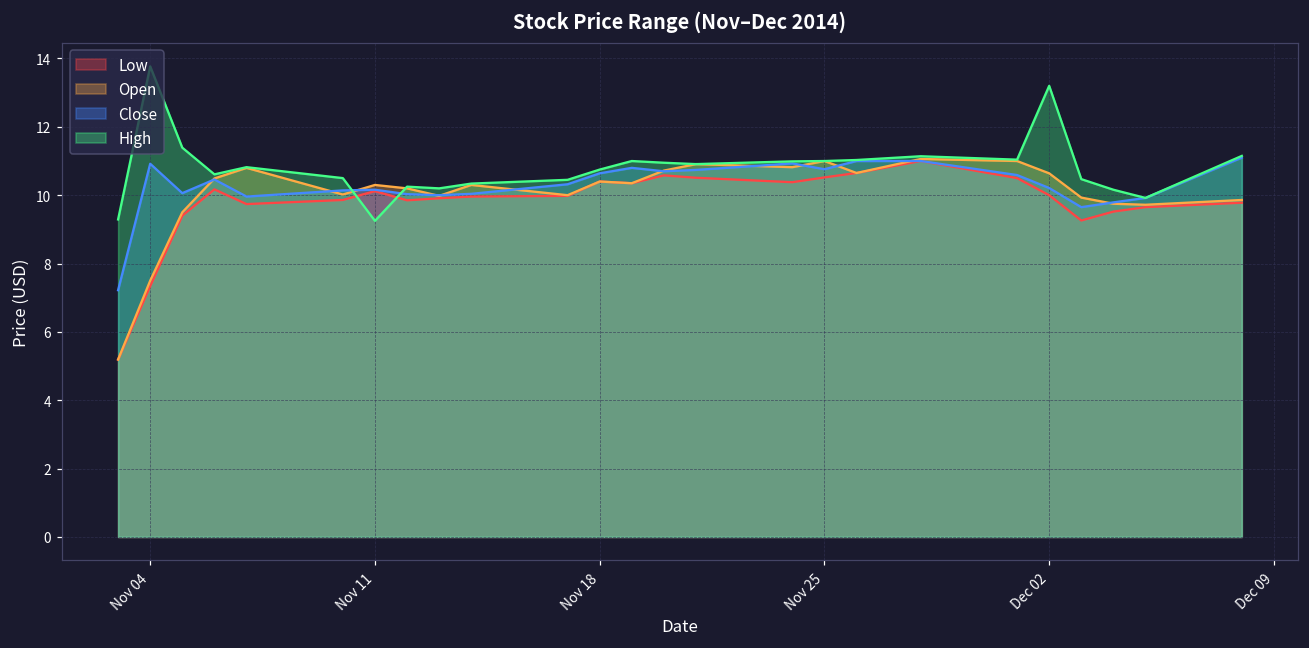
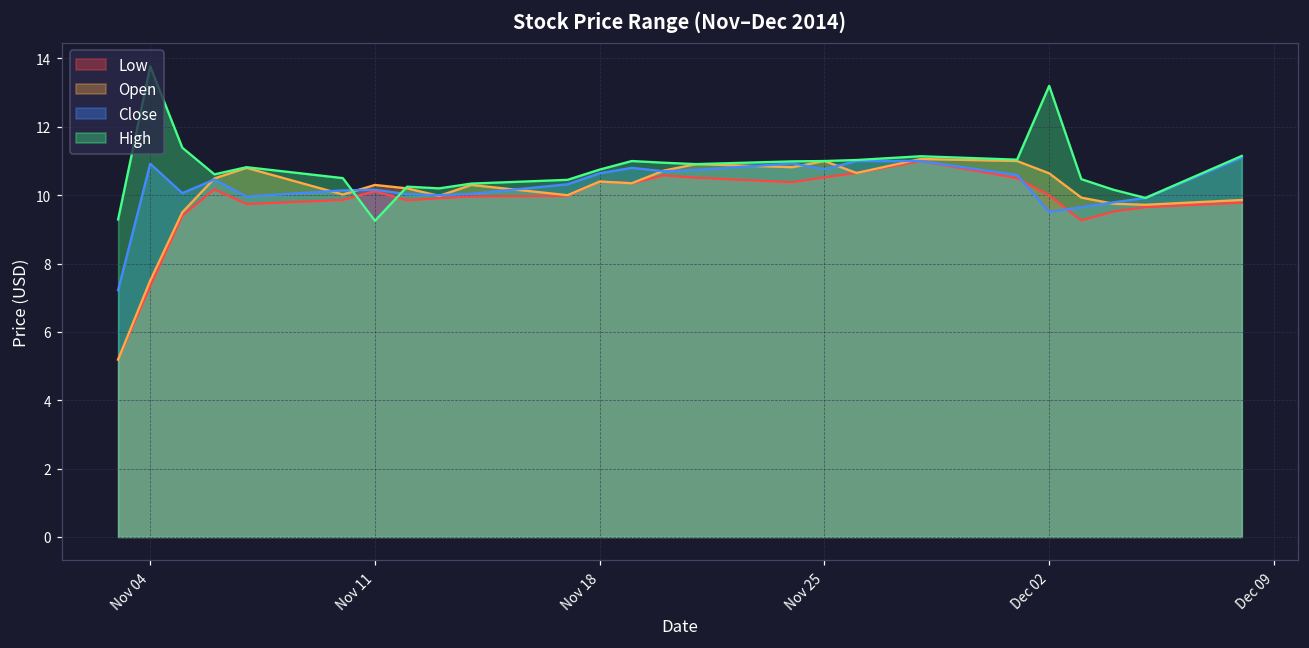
Close, Dec 02: 10.2 -> 9.5
